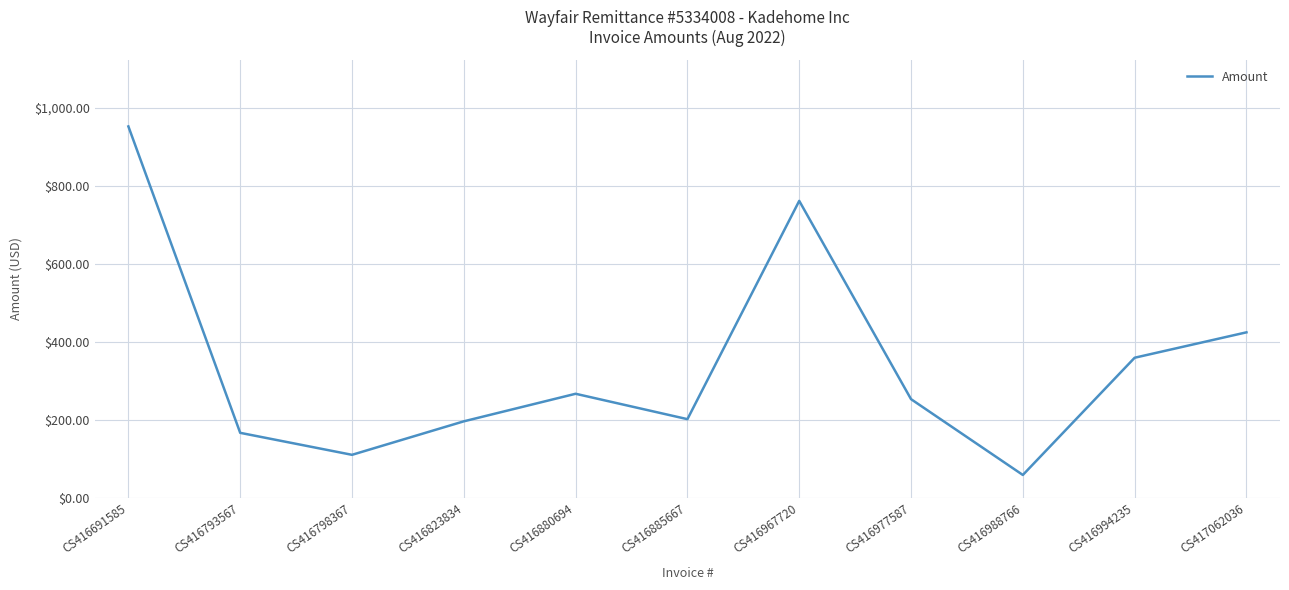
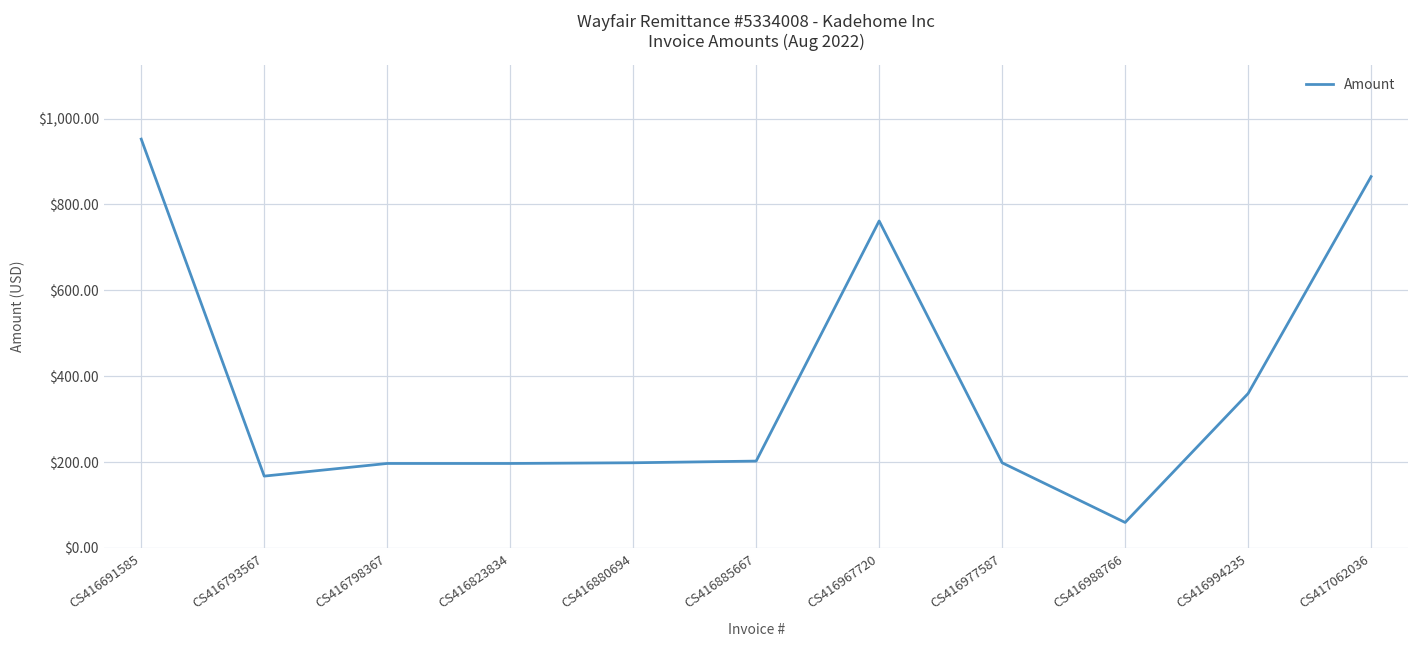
CS416798367: $110 -> $200
CS416880694: $270 -> $200
CS416977587: $250 -> $200
CS417062036: $420 -> $860
